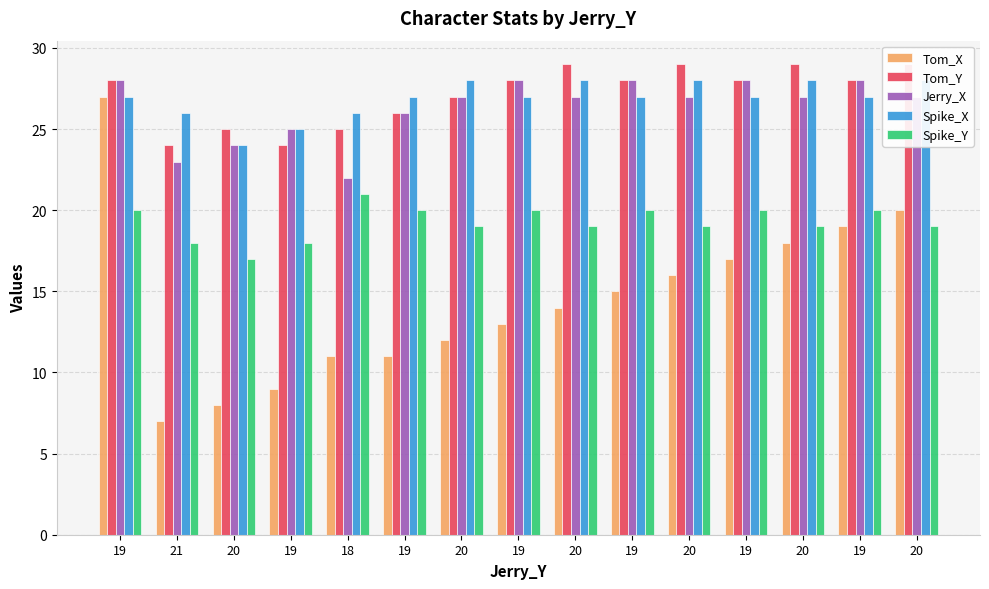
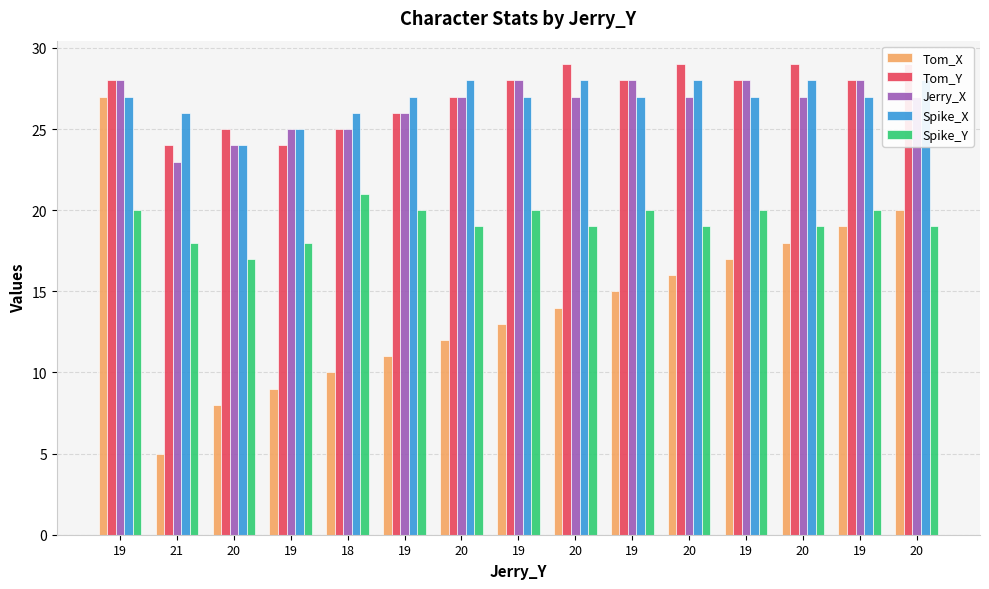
Tom_X, 21: 7 -> 5
Tom_X, 18: 11 -> 10
Jerry_X, 18: 22 -> 25
